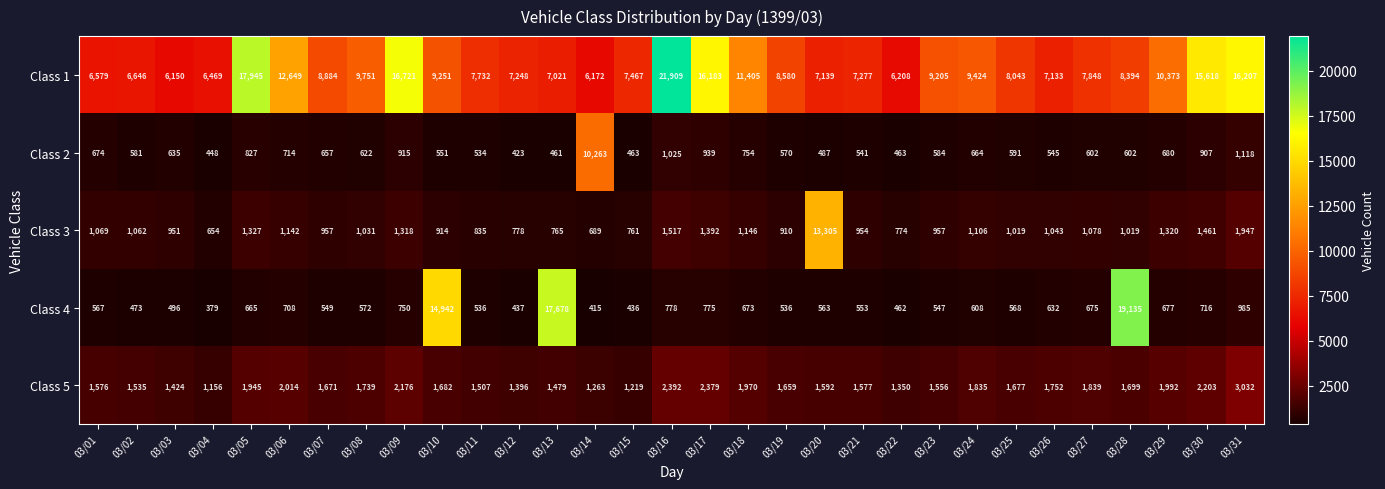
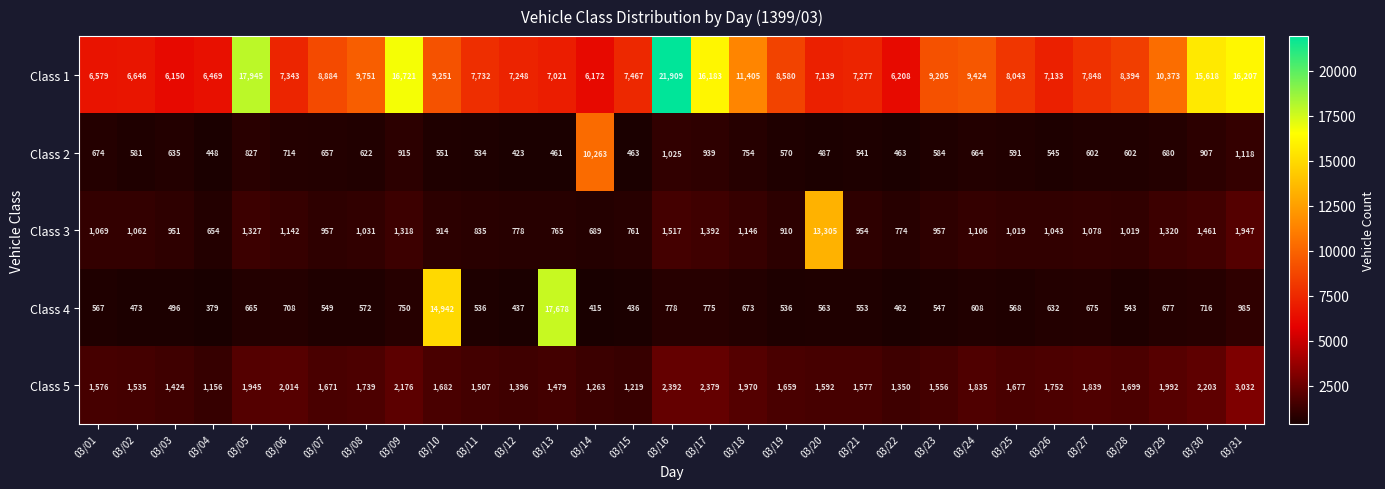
Class 1, 03/06: 12,649 -> 7,343
Class 4, 03/28: 19,135 -> 543
